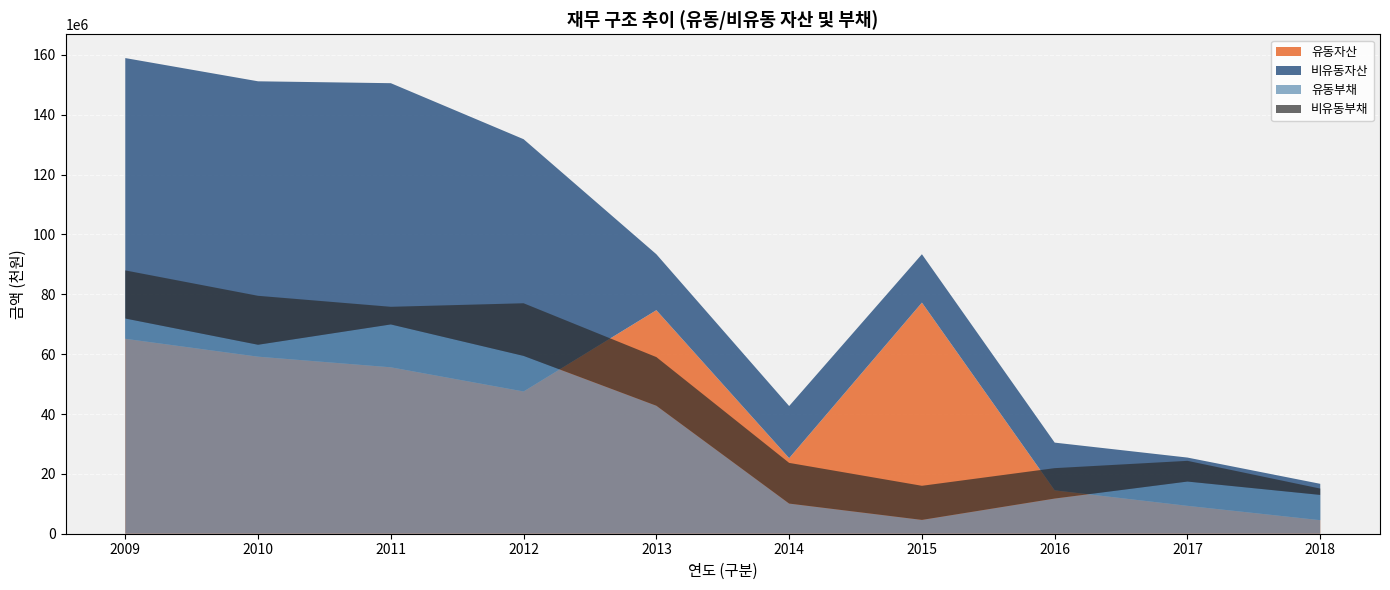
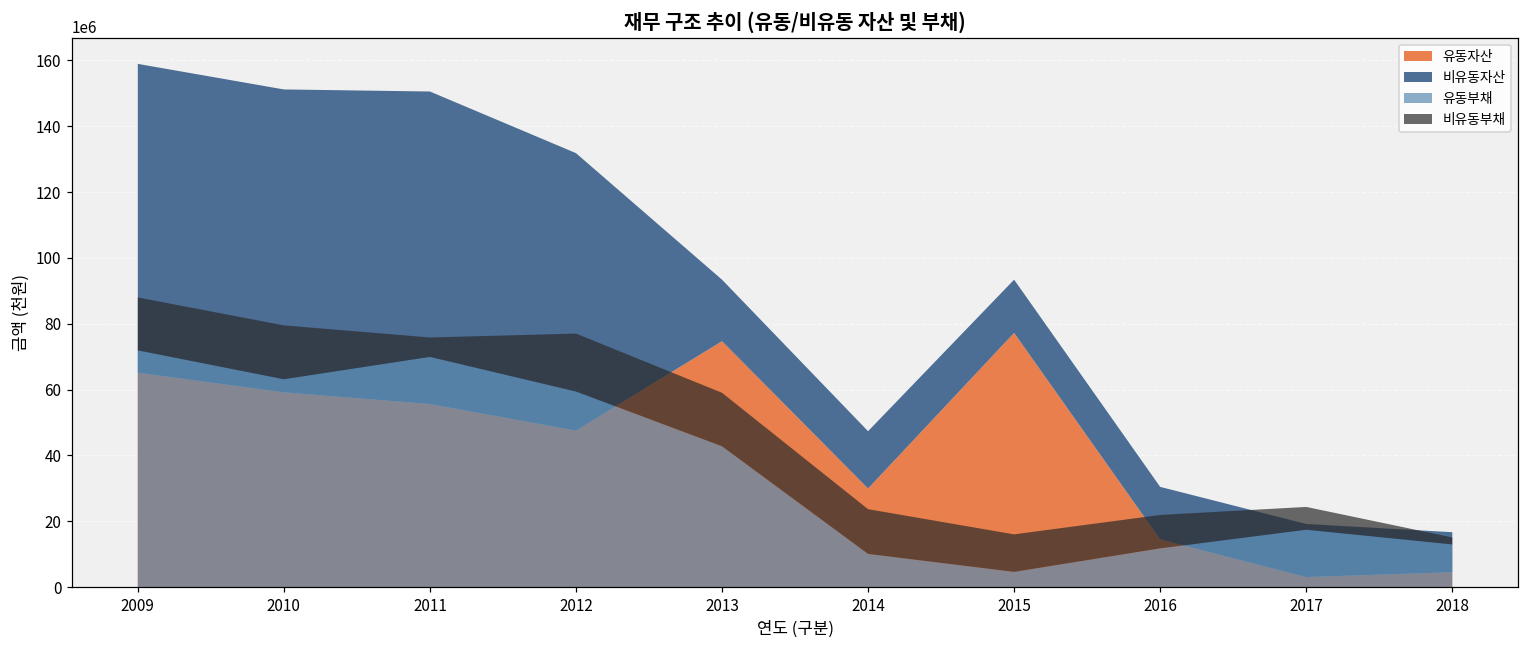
유동자산, 2014: 25000000 -> 30000000
유동자산, 2017: 9000000 -> 3000000
